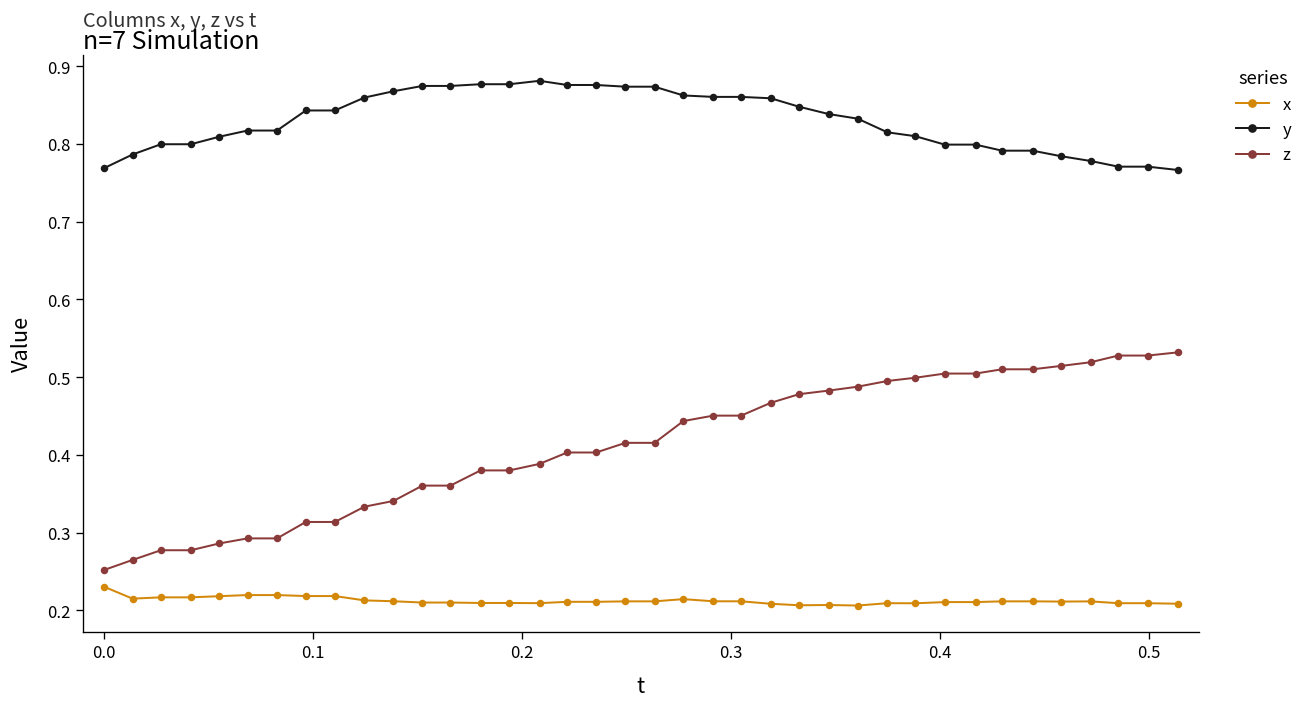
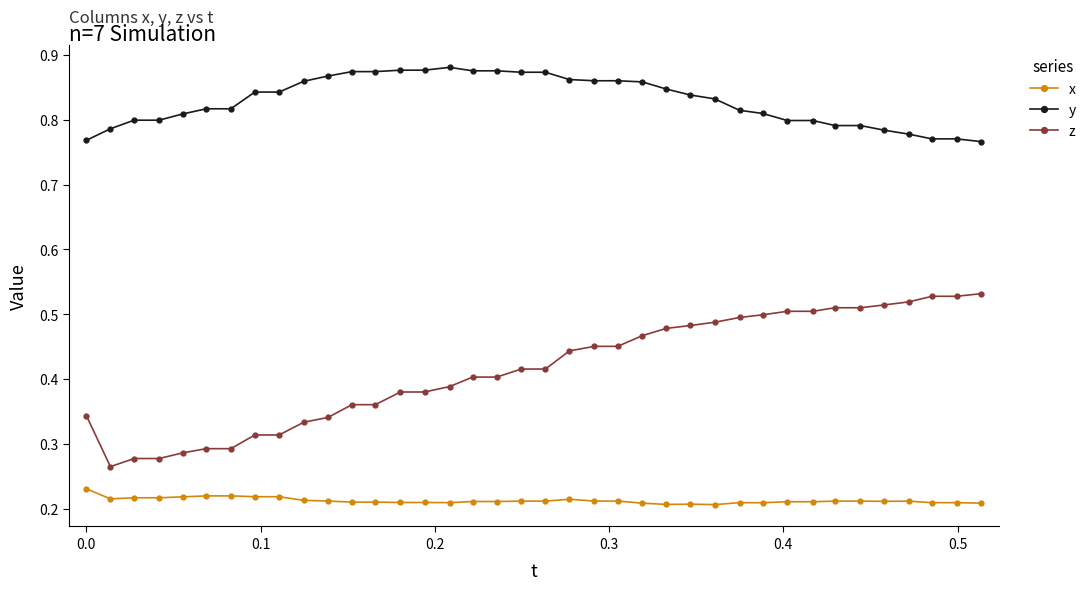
z, 0.0: 0.25 -> 0.34
